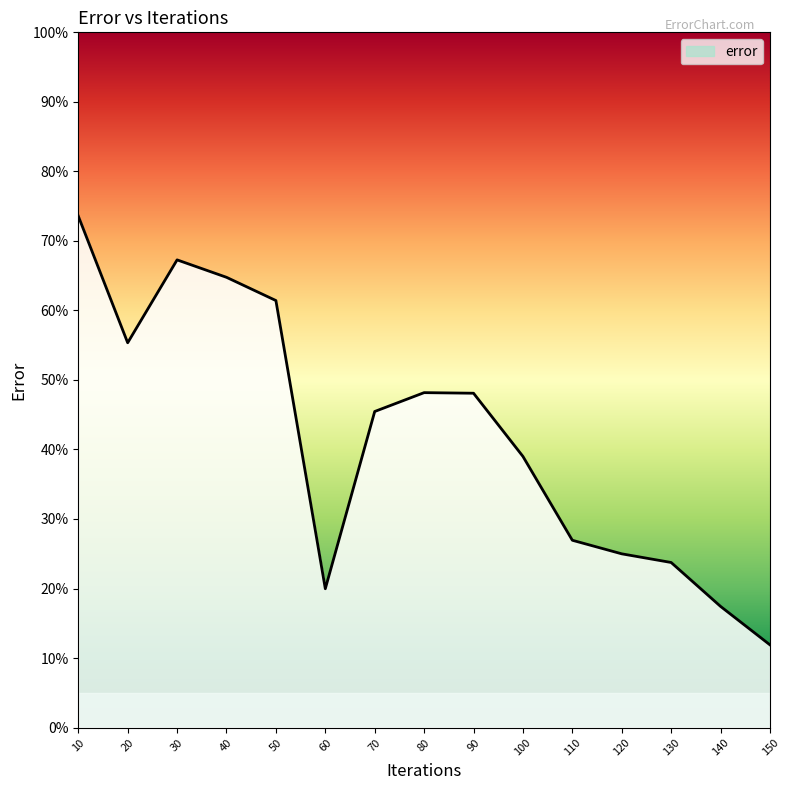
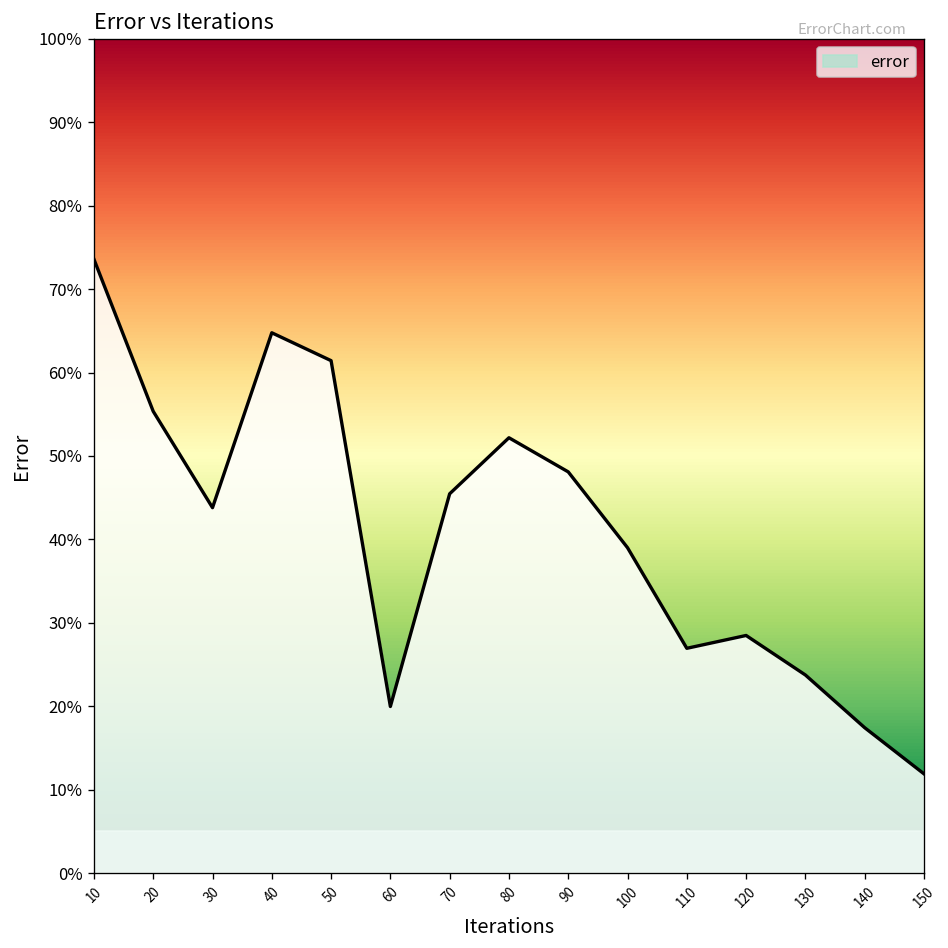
30: 67% -> 44%
80: 48% -> 52%
120: 25% -> 28%
